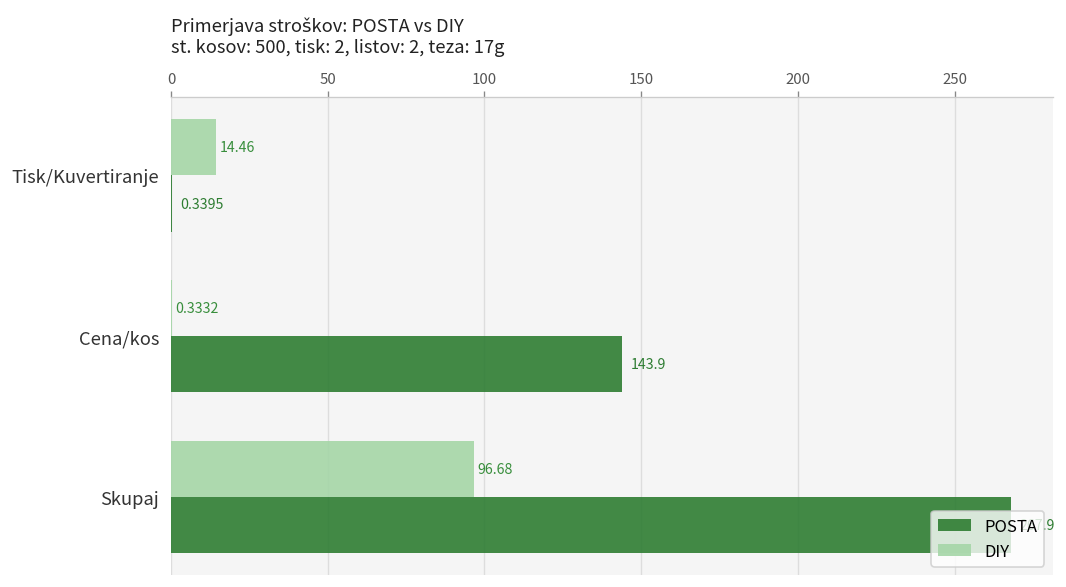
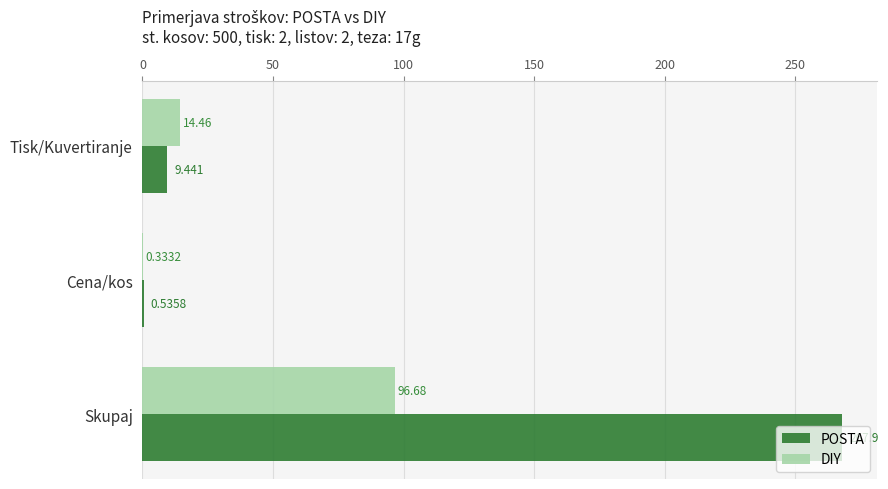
POSTA, Tisk/Kuvertiranje: 0.3395 -> 9.441
POSTA, Cena/kos: 143.9 -> 0.5358
